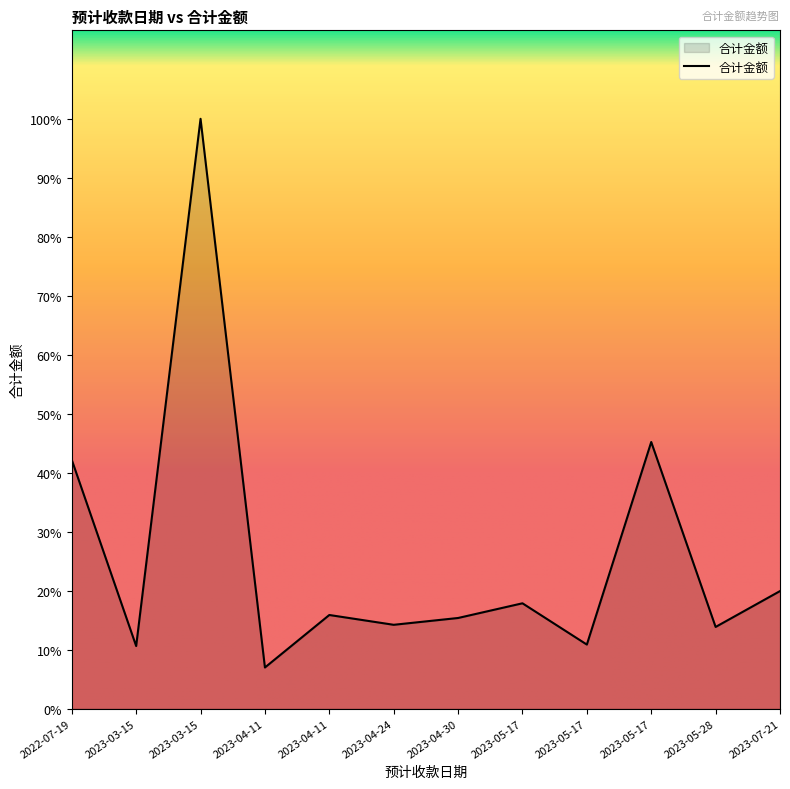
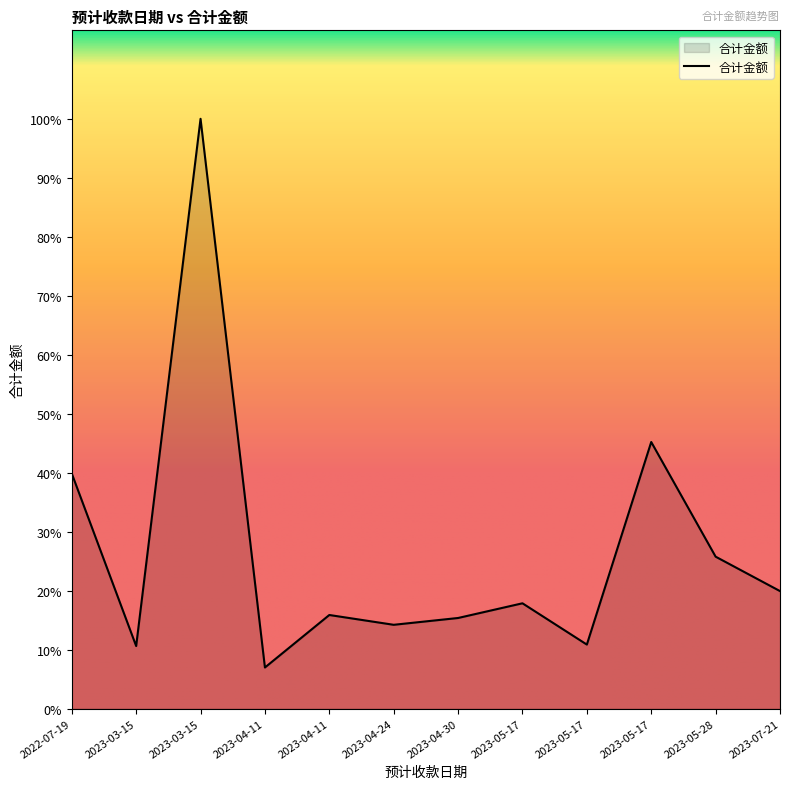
2022-07-19: 42% -> 40%
2023-05-28: 14% -> 26%
